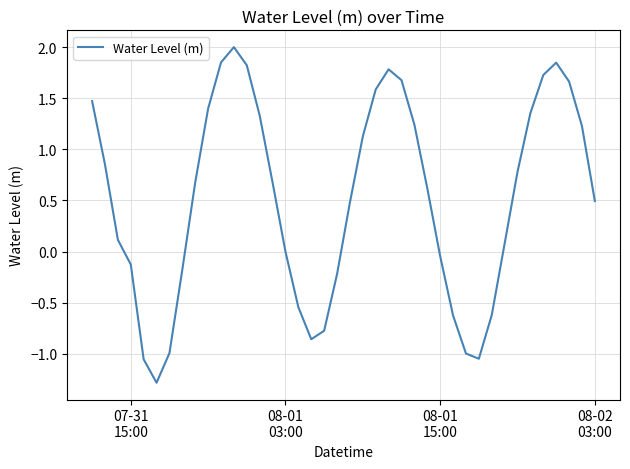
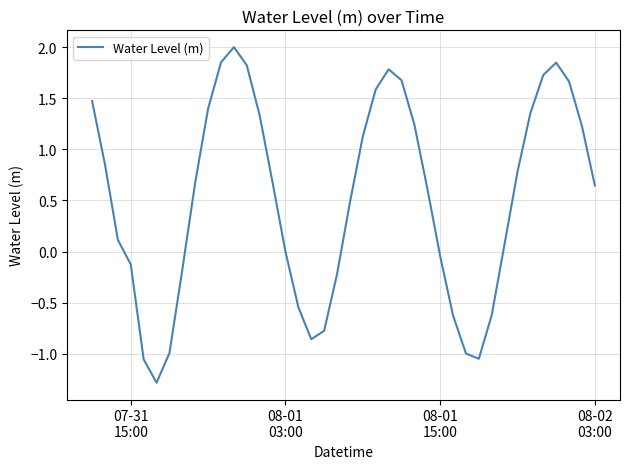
08-02 03:00: 0.49 -> 0.65
